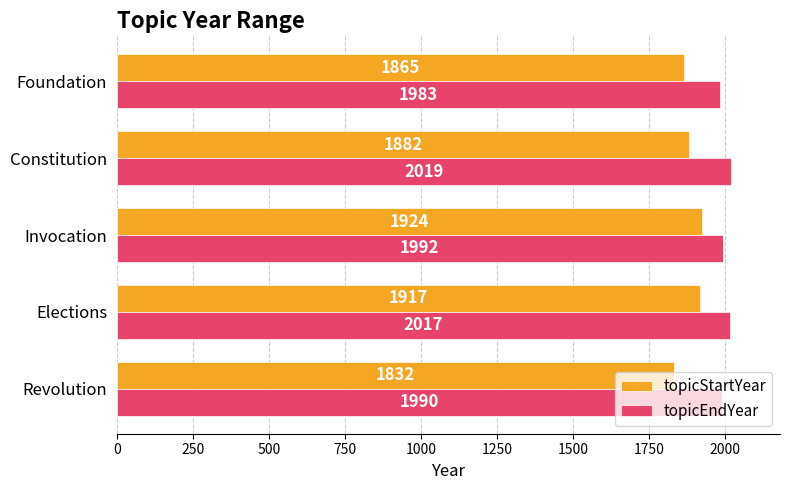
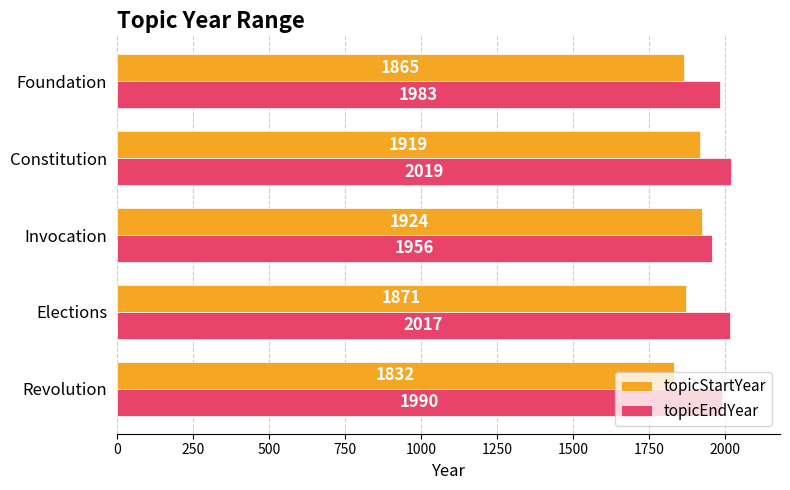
topicStartYear, Constitution: 1882 -> 1919
topicEndYear, Invocation: 1992 -> 1956
topicStartYear, Elections: 1917 -> 1871
